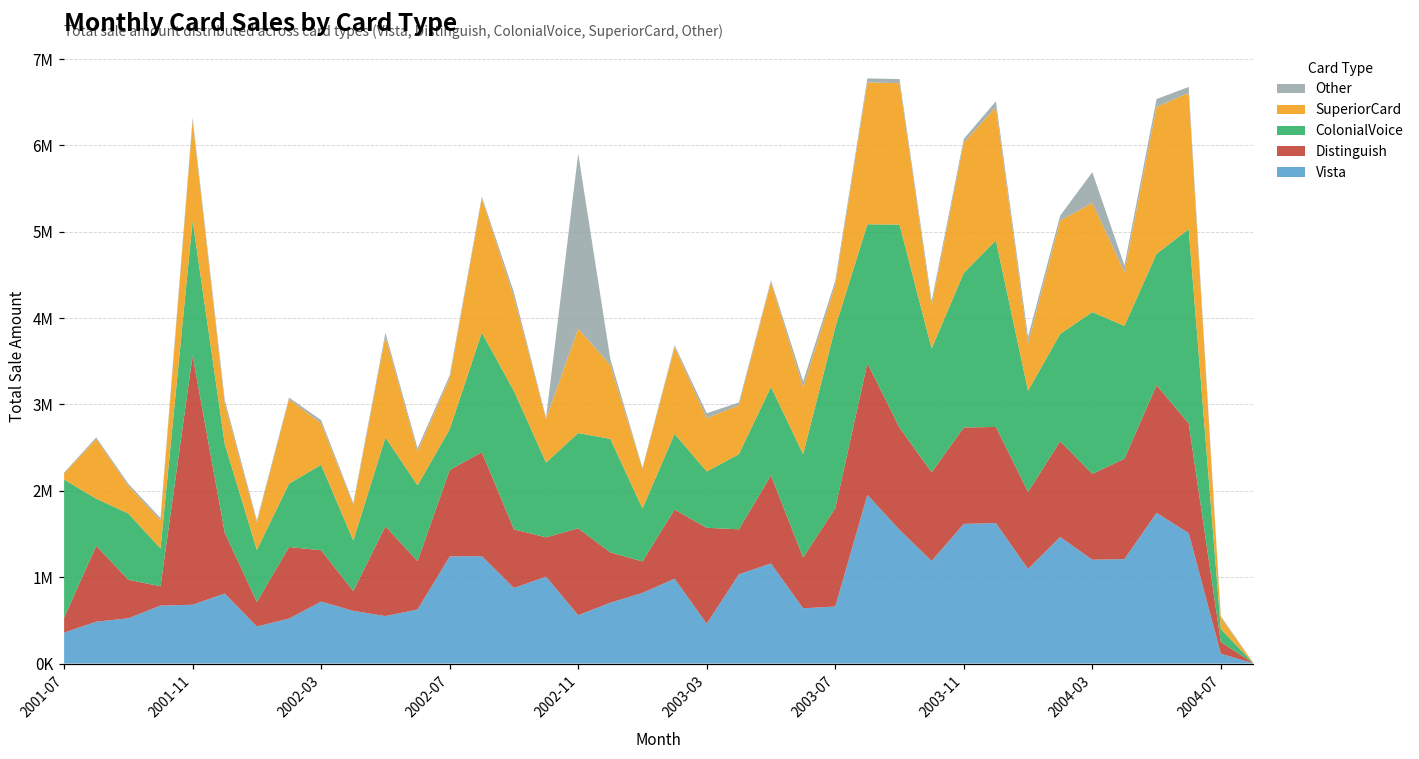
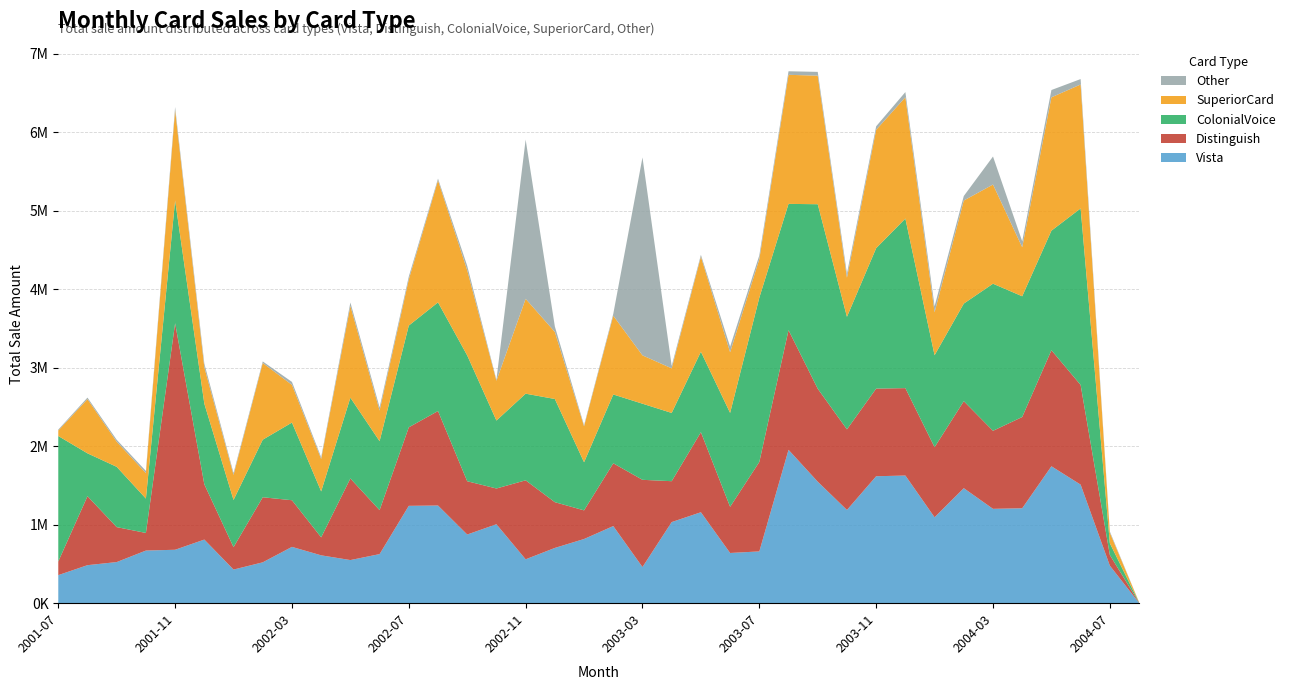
ColonialVoice, 2002-07: 500000 -> 1300000
ColonialVoice, 2003-03: 700000 -> 1000000
Other, 2003-03: 100000 -> 2500000
Vista, 2004-07: 100000 -> 500000
